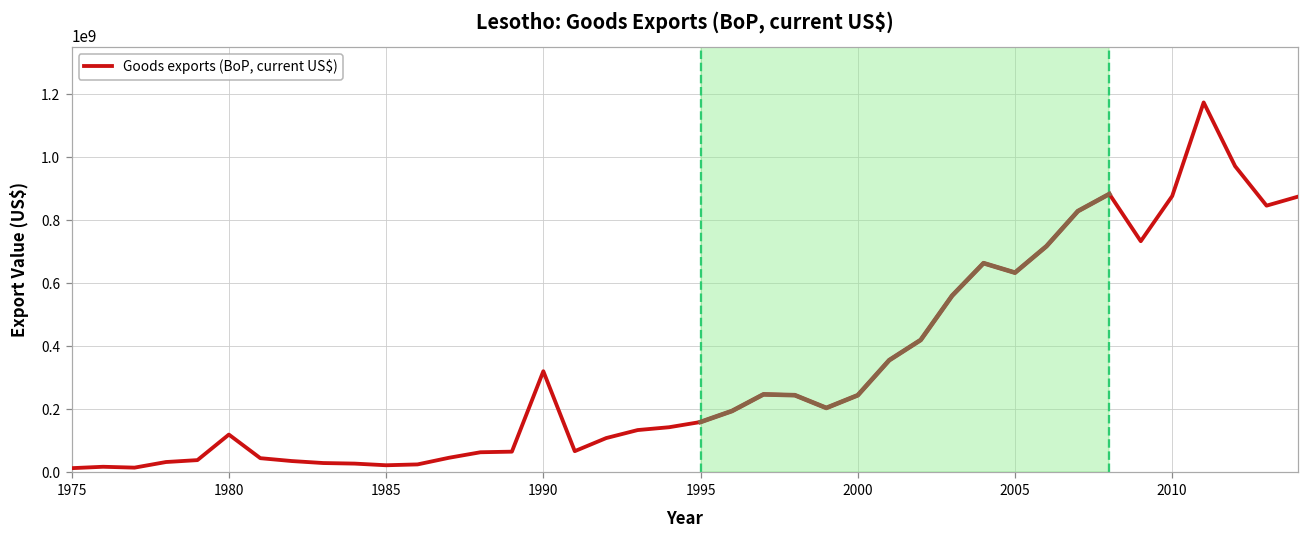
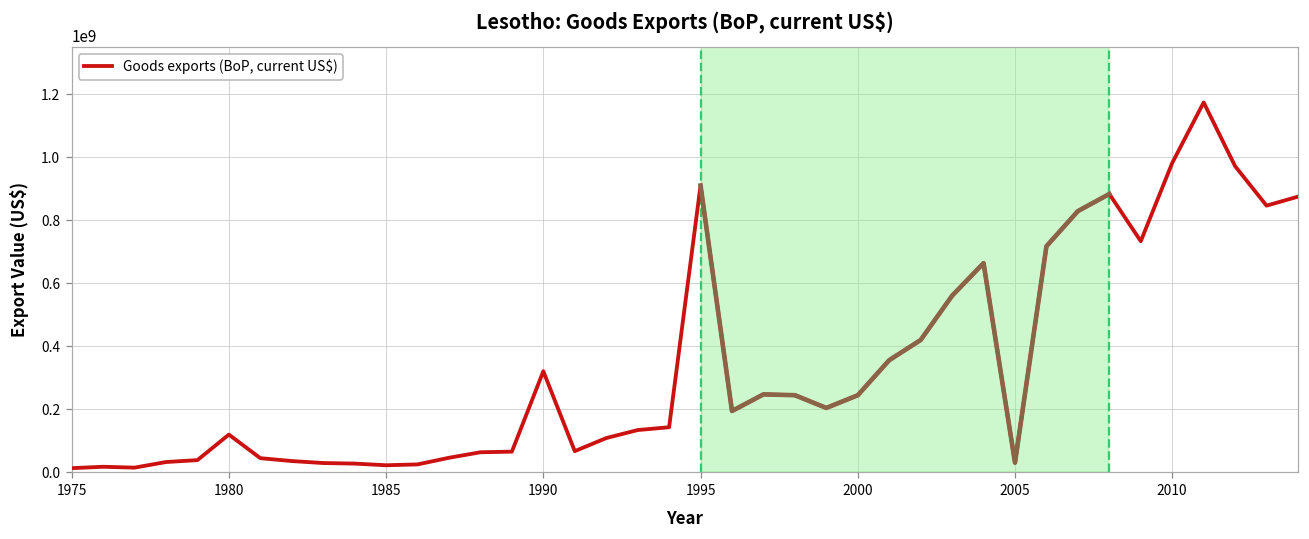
Goods exports (BoP, current US$), 1995: 160000000 -> 910000000
Goods exports (BoP, current US$), 2005: 630000000 -> 30000000
Goods exports (BoP, current US$), 2010: 880000000 -> 980000000
